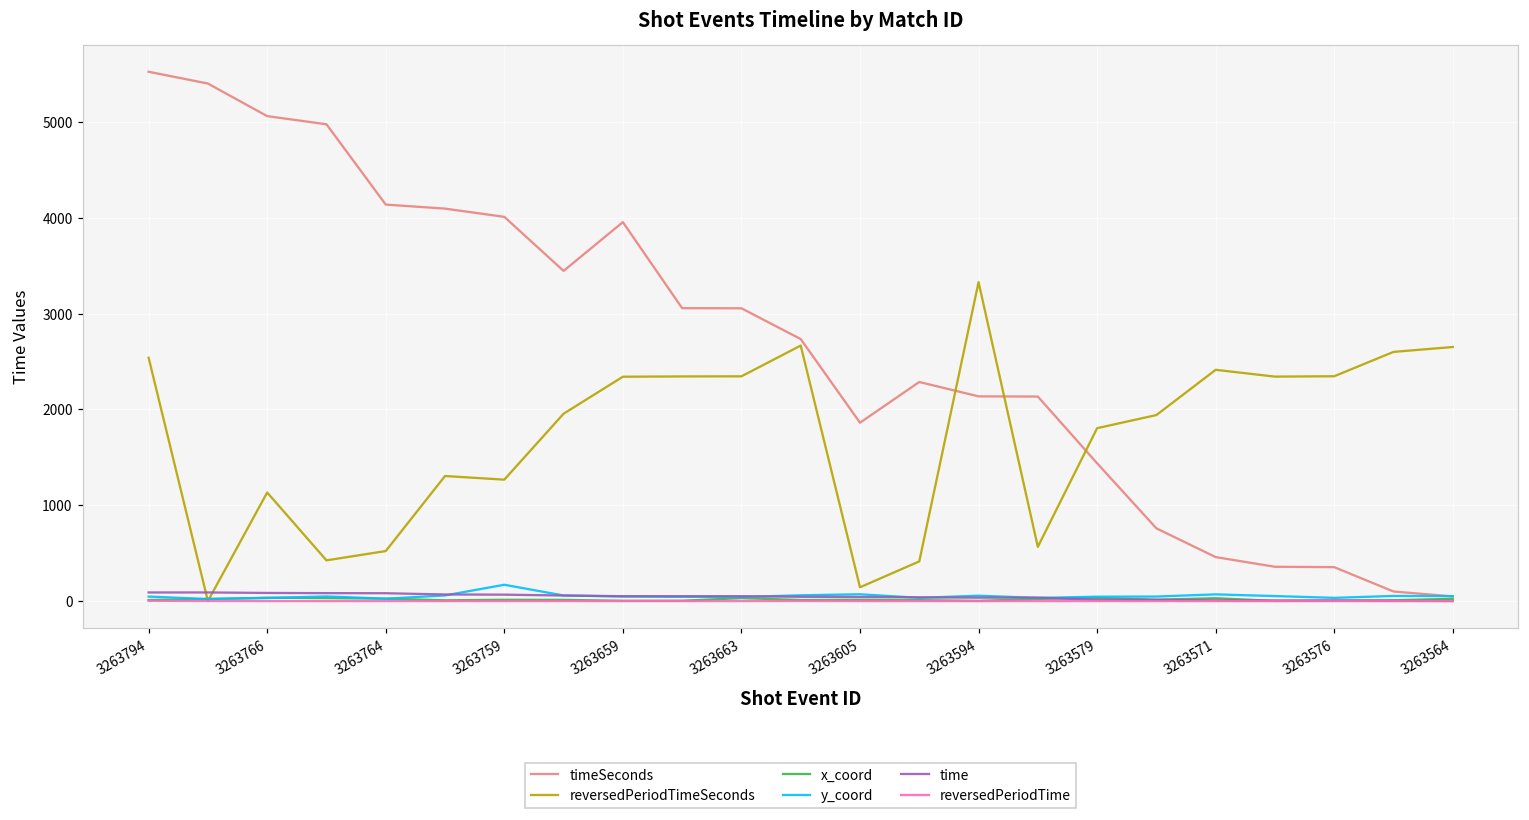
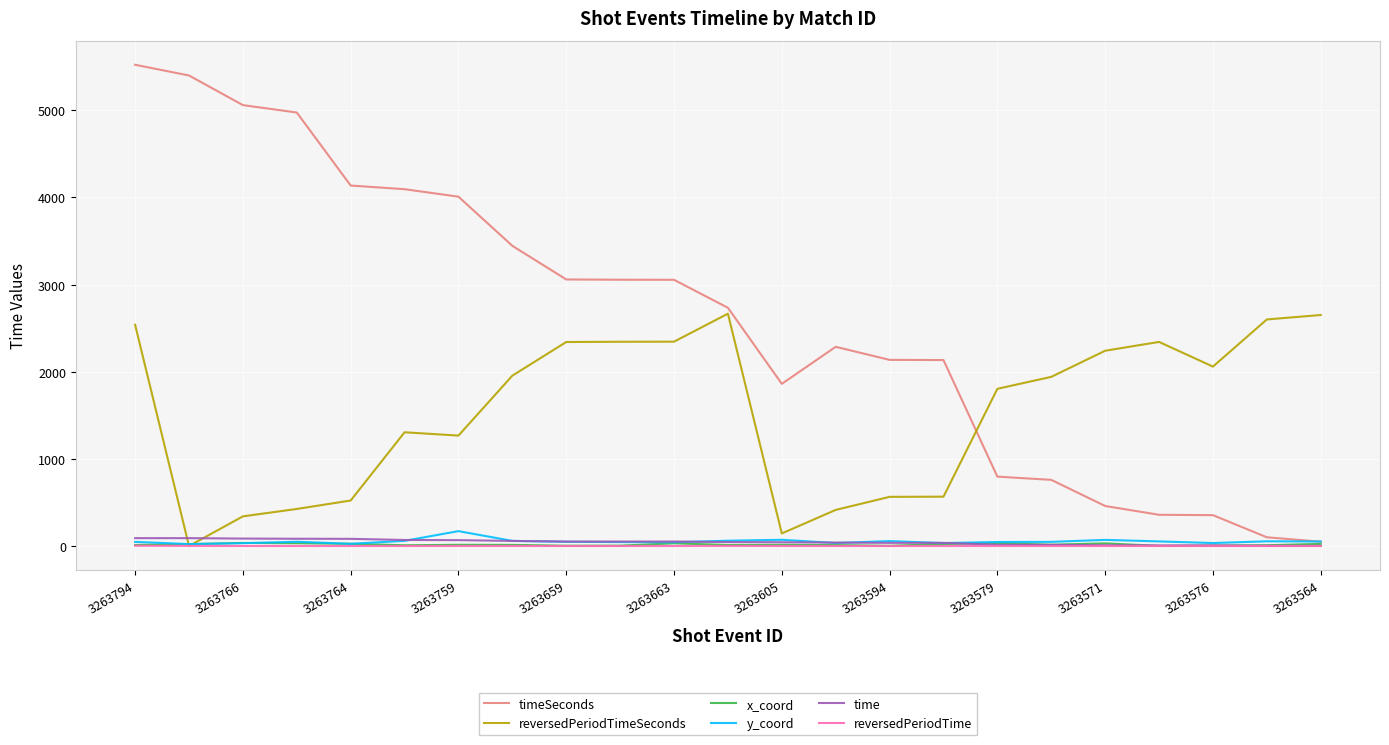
reversedPeriodTimeSeconds, 3263766: 1100 -> 300
timeSeconds, 3263659: 4000 -> 3100
reversedPeriodTimeSeconds, 3263594: 3300 -> 600
timeSeconds, 3263579: 1400 -> 800
reversedPeriodTimeSeconds, 3263571: 2400 -> 2200
reversedPeriodTimeSeconds, 3263576: 2300 -> 2100
